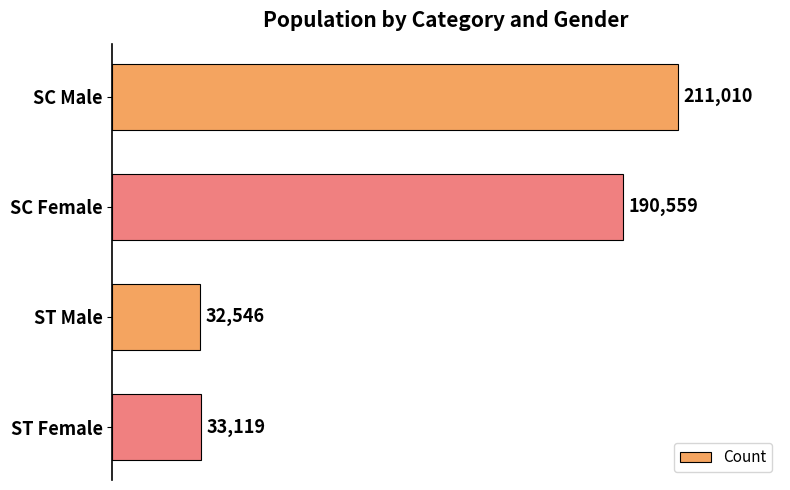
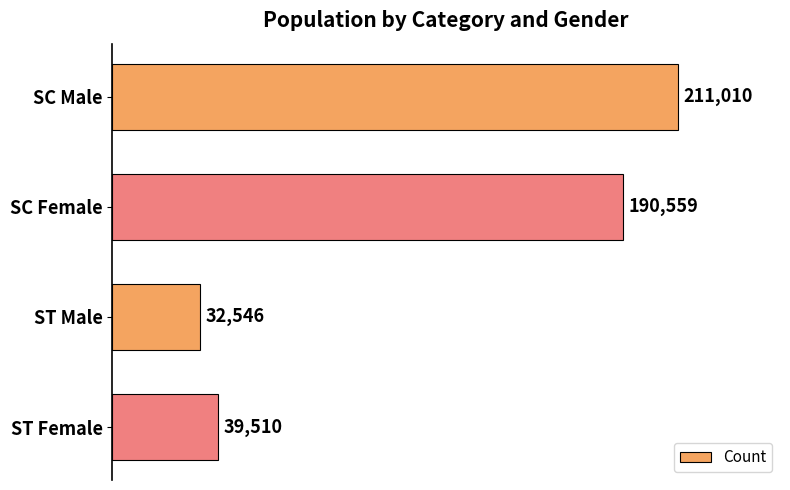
ST Female: 33,119 -> 39,510
